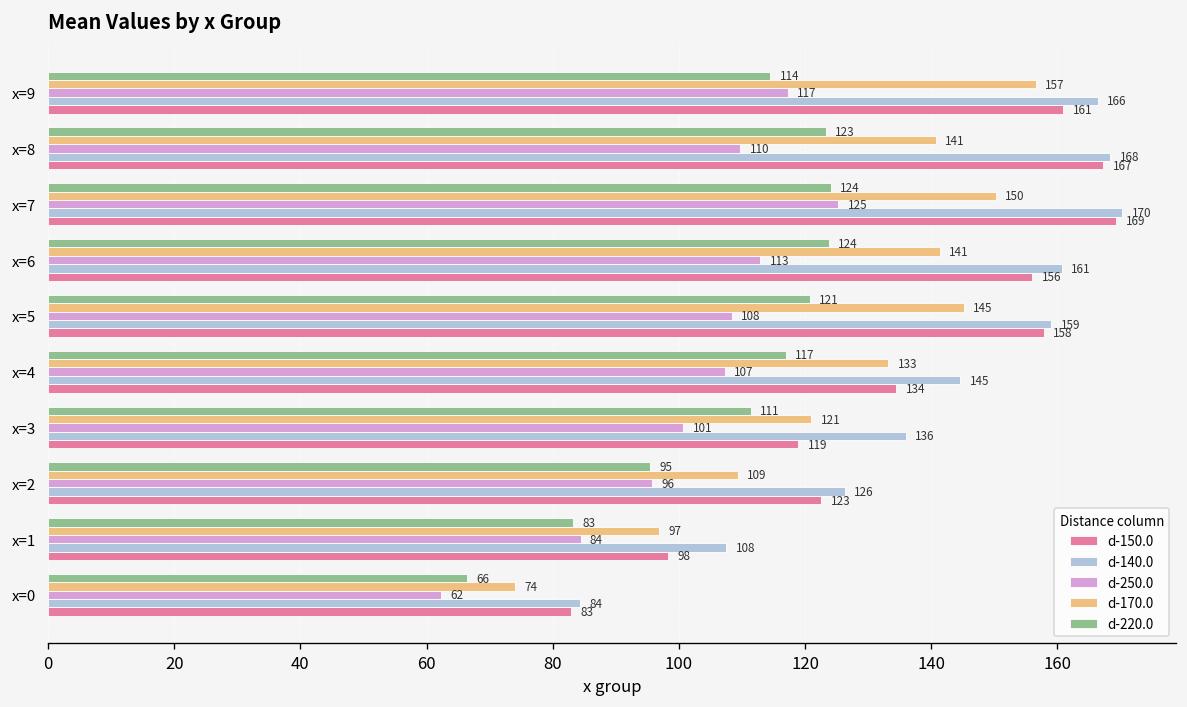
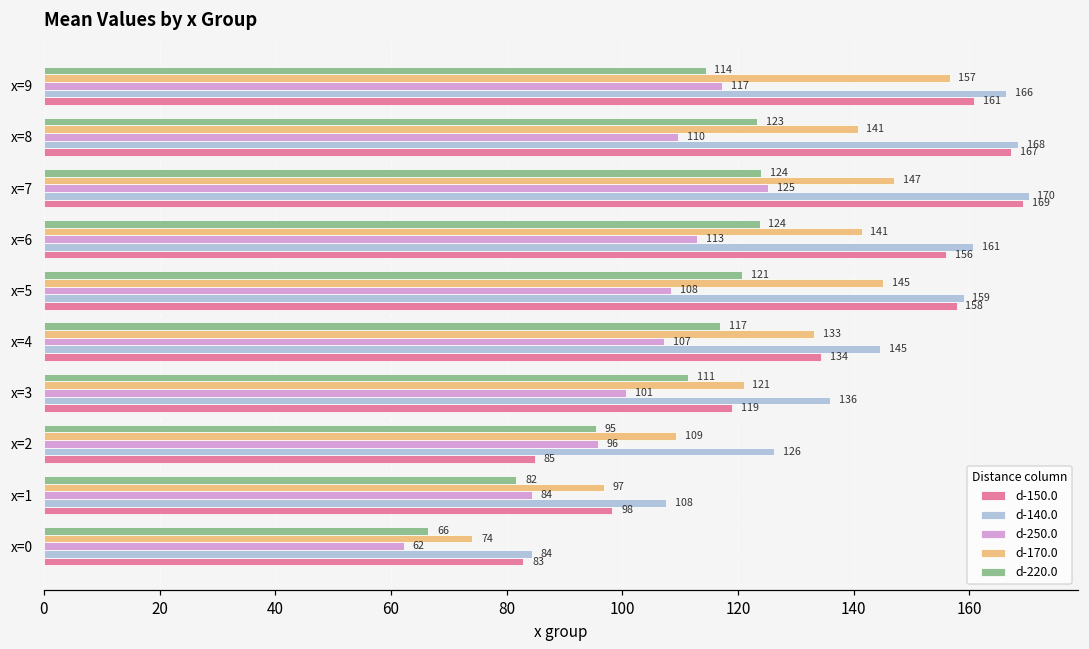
d-170.0, x=7: 150 -> 147
d-150.0, x=2: 123 -> 85
d-220.0, x=1: 83 -> 82
